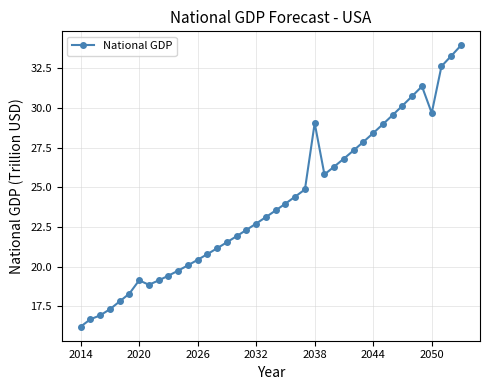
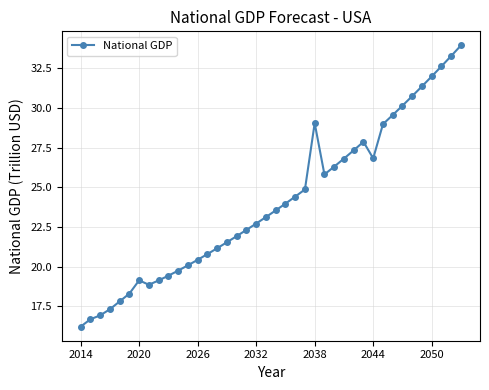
2044: 28.4 -> 26.8
2050: 29.7 -> 32.0
